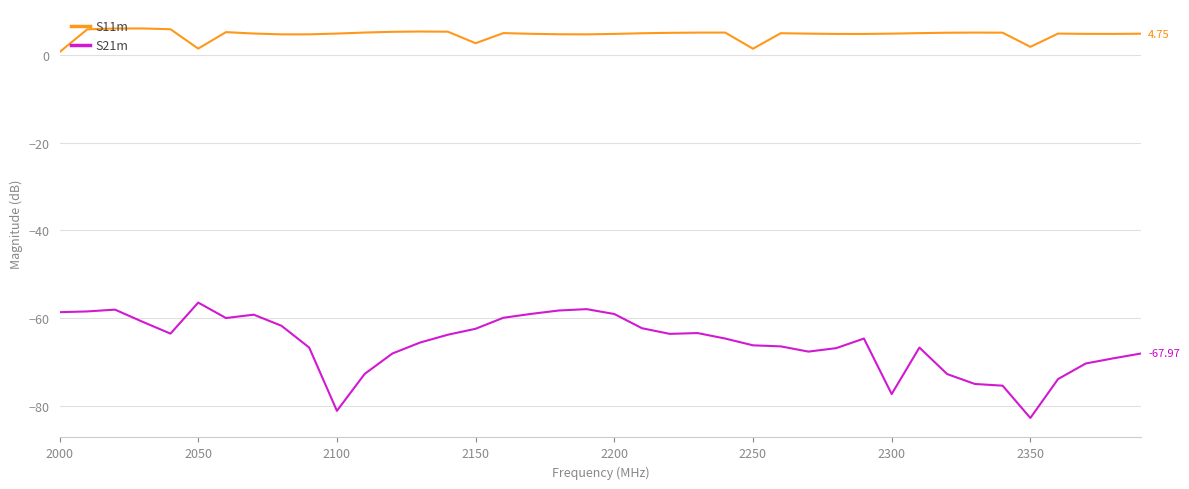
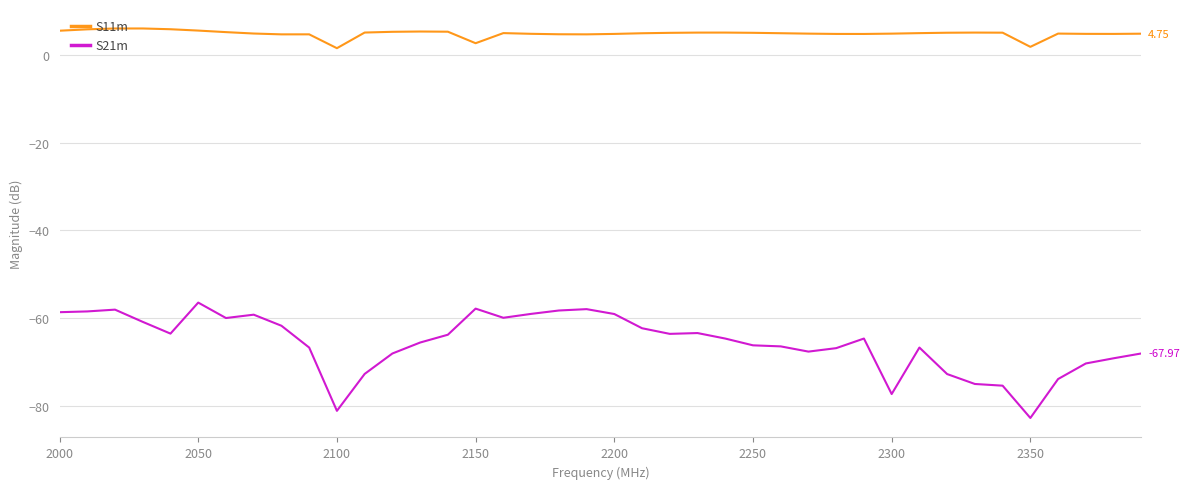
S11m, 2000: 1 -> 5
S11m, 2050: 1 -> 5
S11m, 2100: 5 -> 1
S21m, 2150: -62 -> -58
S11m, 2250: 1 -> 5
